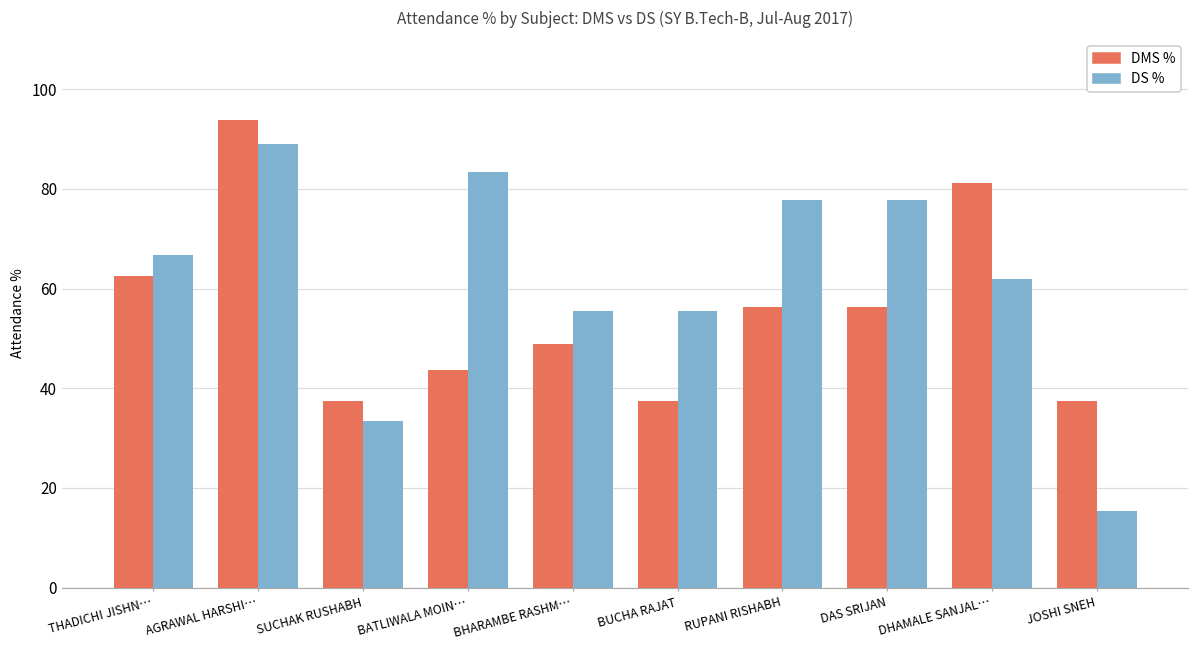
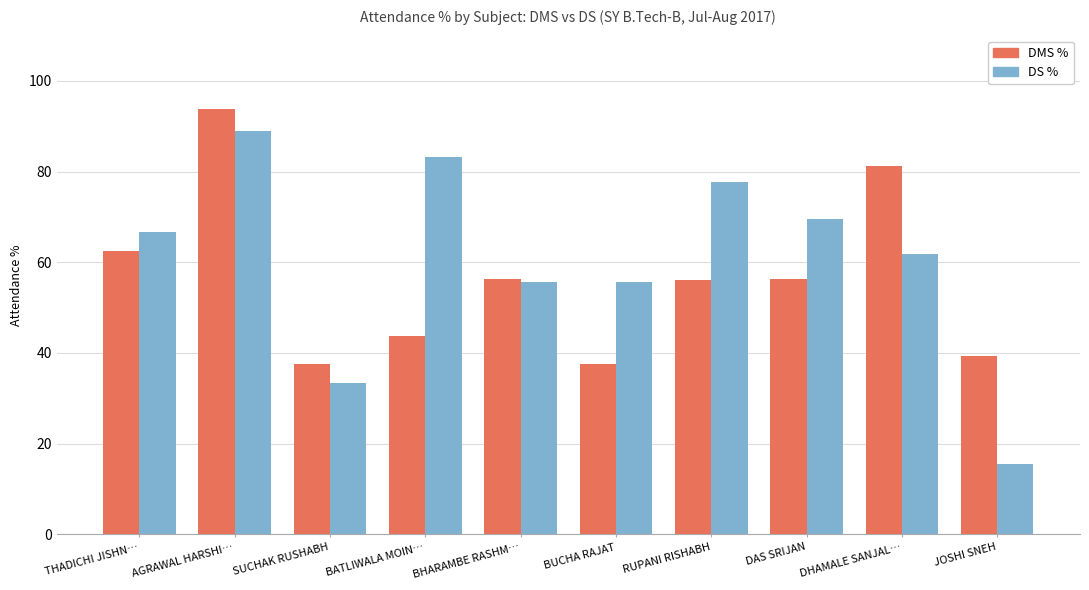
DMS %, BHARAMBE RASHM…: 49 -> 56
DS %, DAS SRIJAN: 78 -> 70
DMS %, JOSHI SNEH: 38 -> 39
